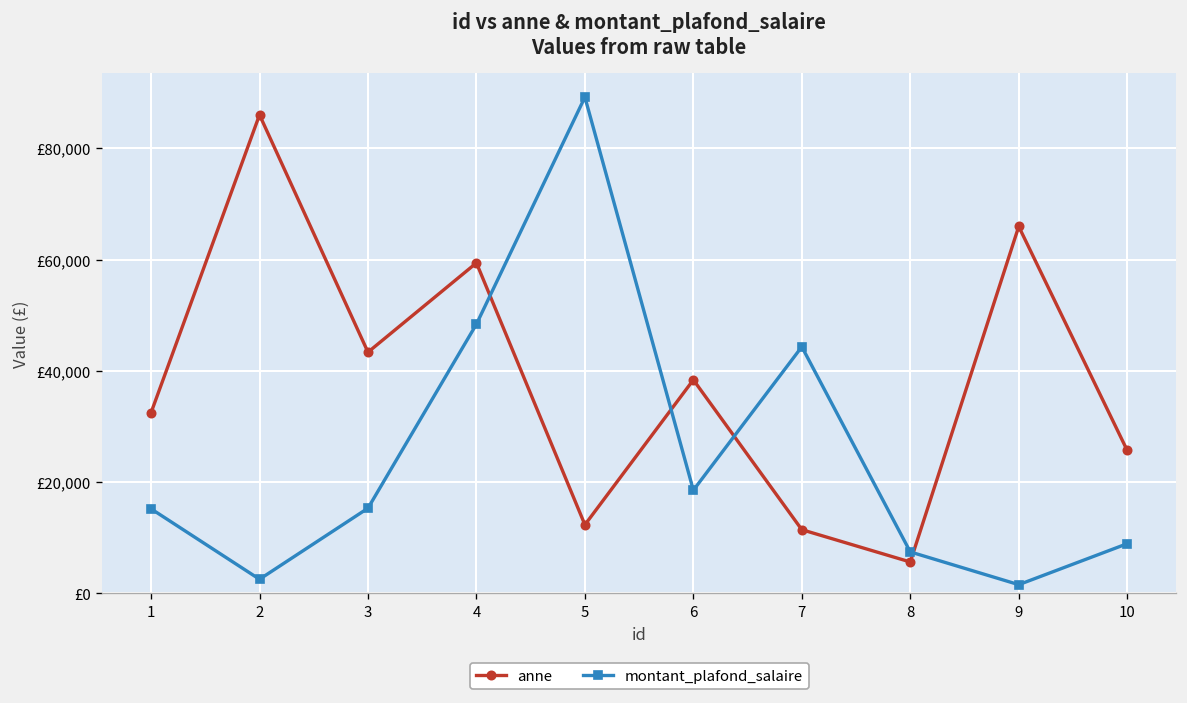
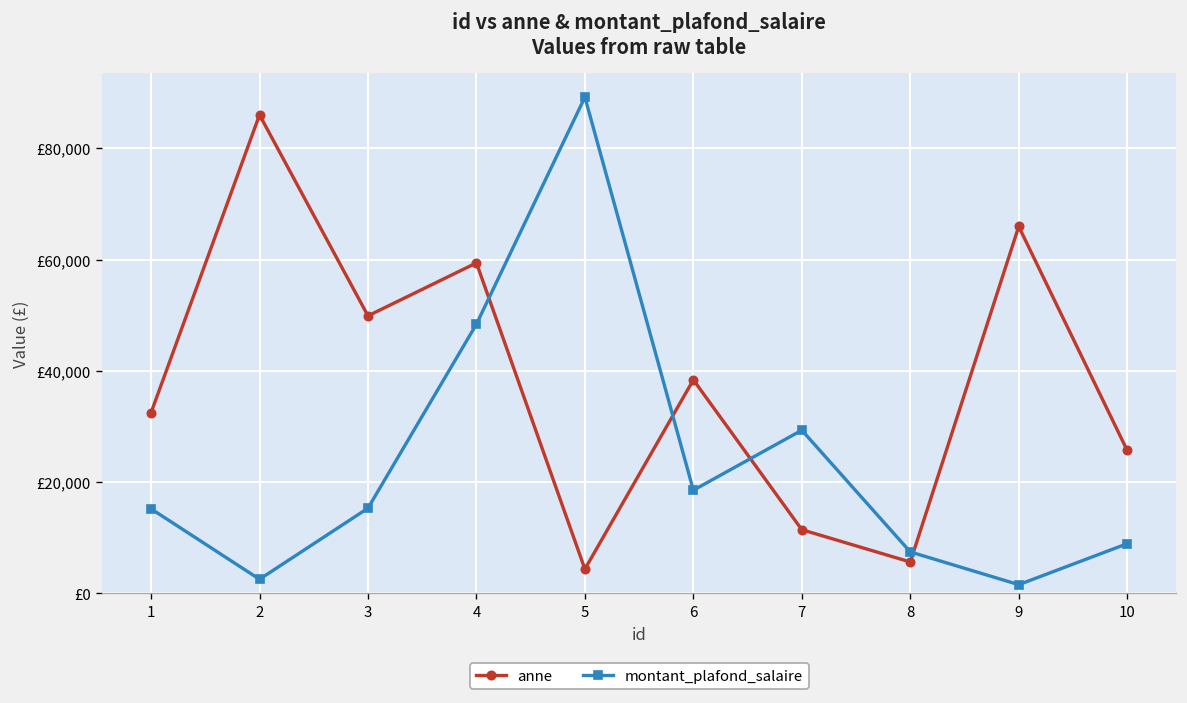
anne, 3: £43,000 -> £50,000
anne, 5: £12,000 -> £4,000
montant_plafond_salaire, 7: £44,000 -> £29,000
